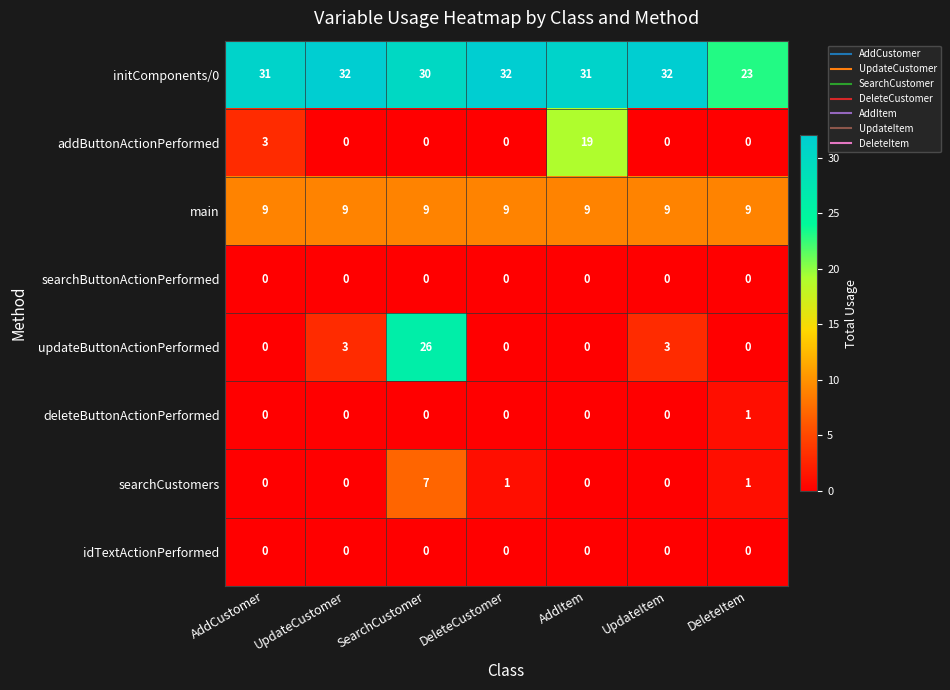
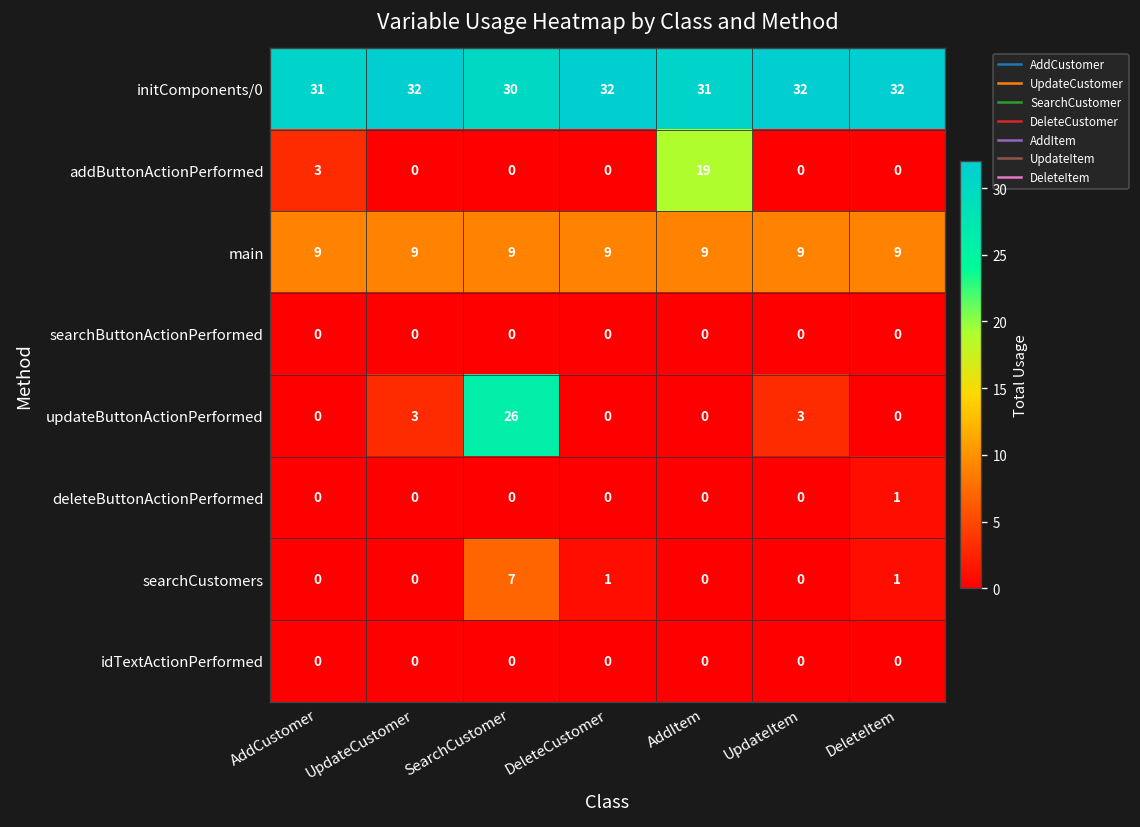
initComponents/0, DeleteItem: 23 -> 32
